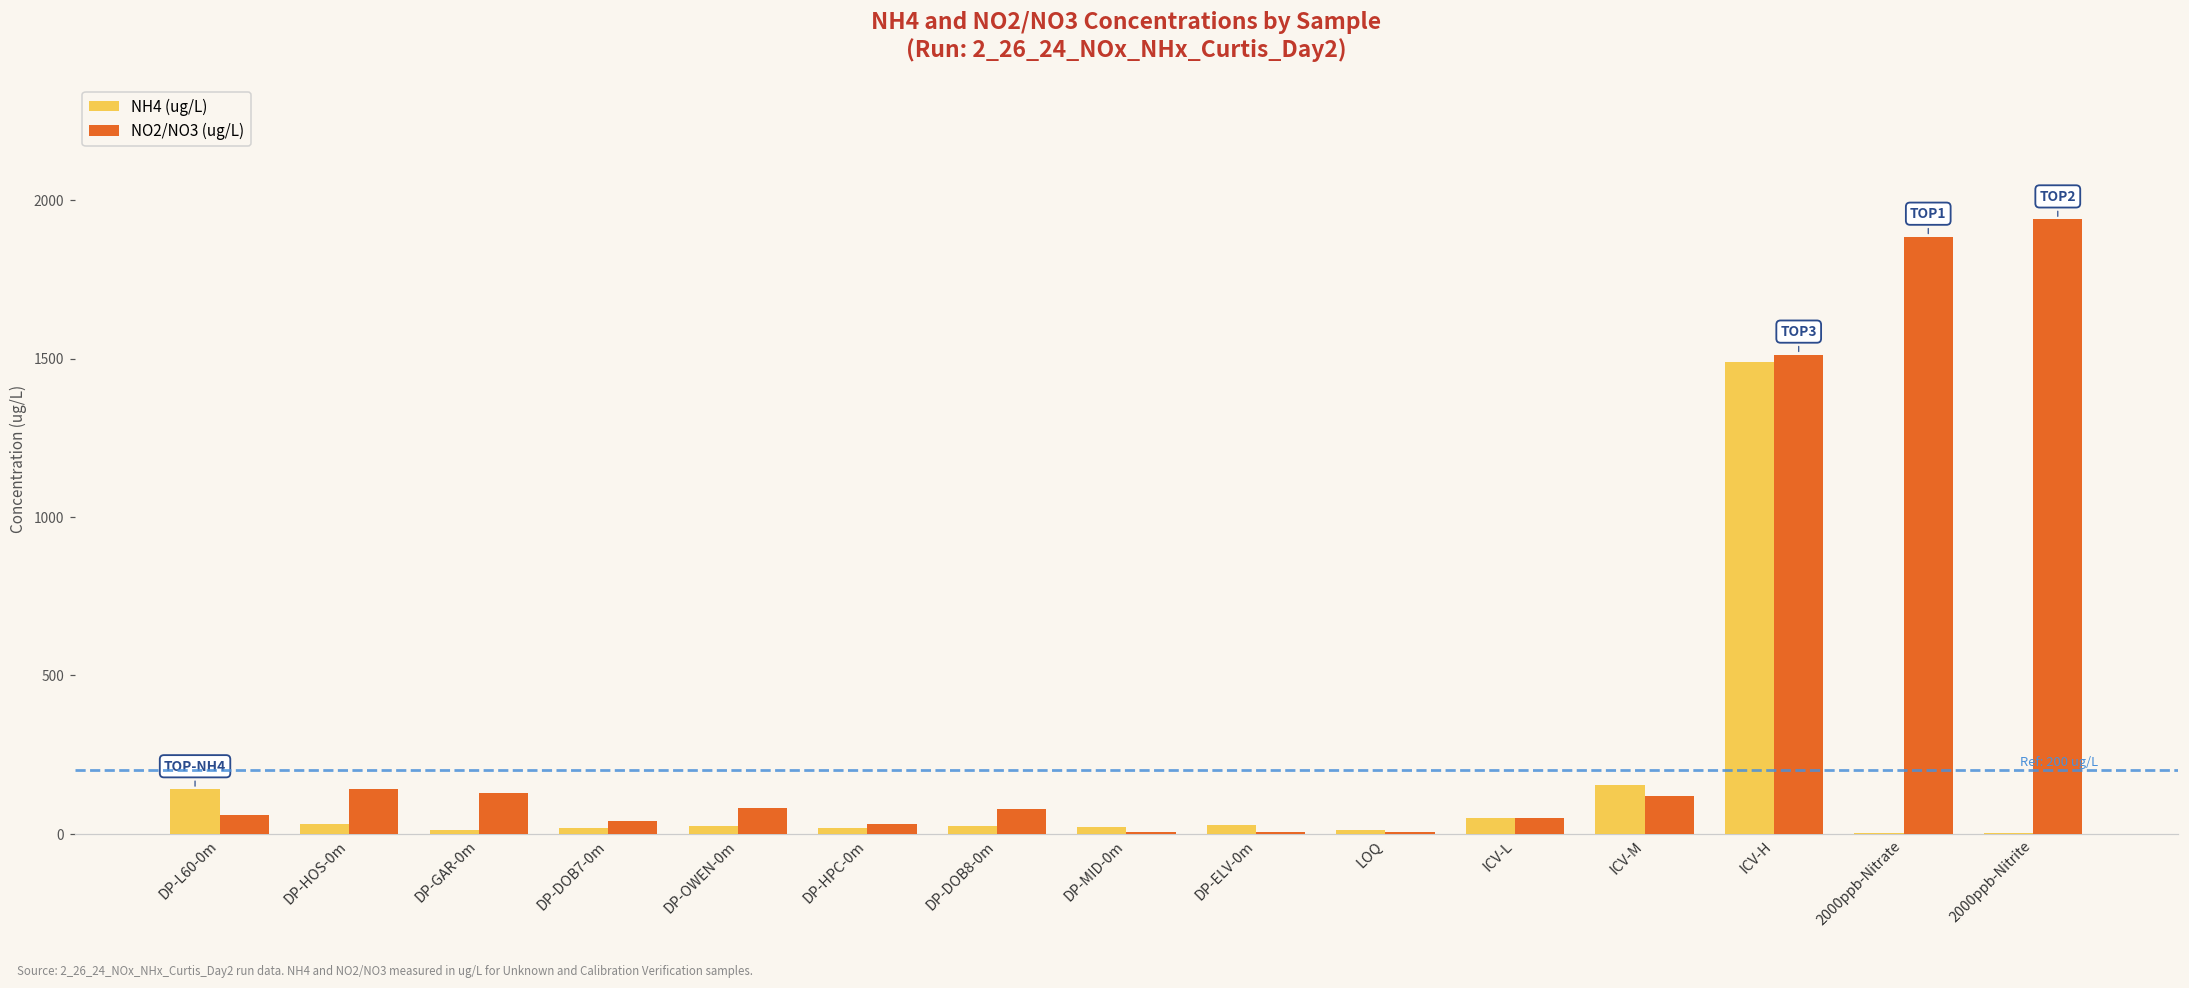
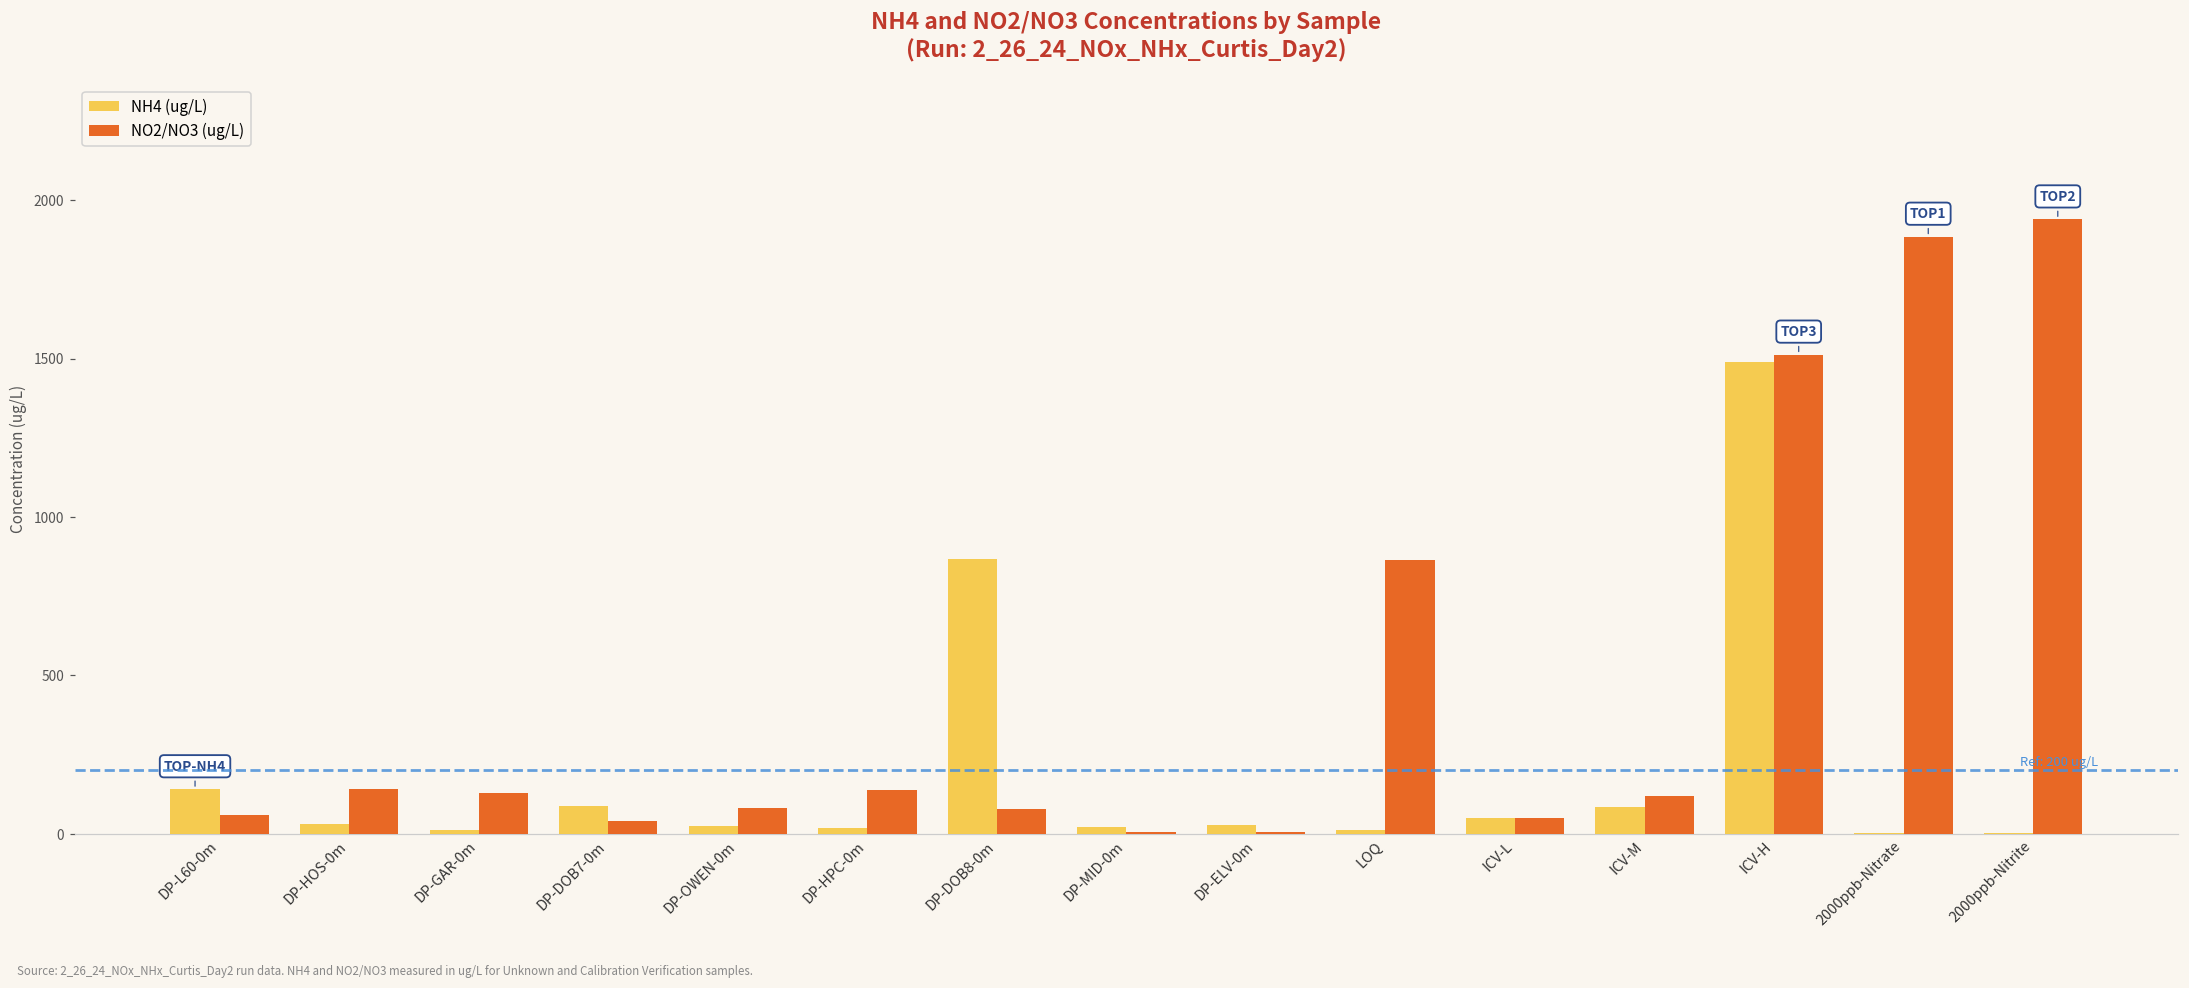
NH4 (ug/L), DP-DOB7-0m: 20 -> 90
NO2/NO3 (ug/L), DP-HPC-0m: 30 -> 140
NH4 (ug/L), DP-DOB8-0m: 30 -> 870
NO2/NO3 (ug/L), LOQ: 0 -> 860
NH4 (ug/L), ICV-M: 150 -> 90
